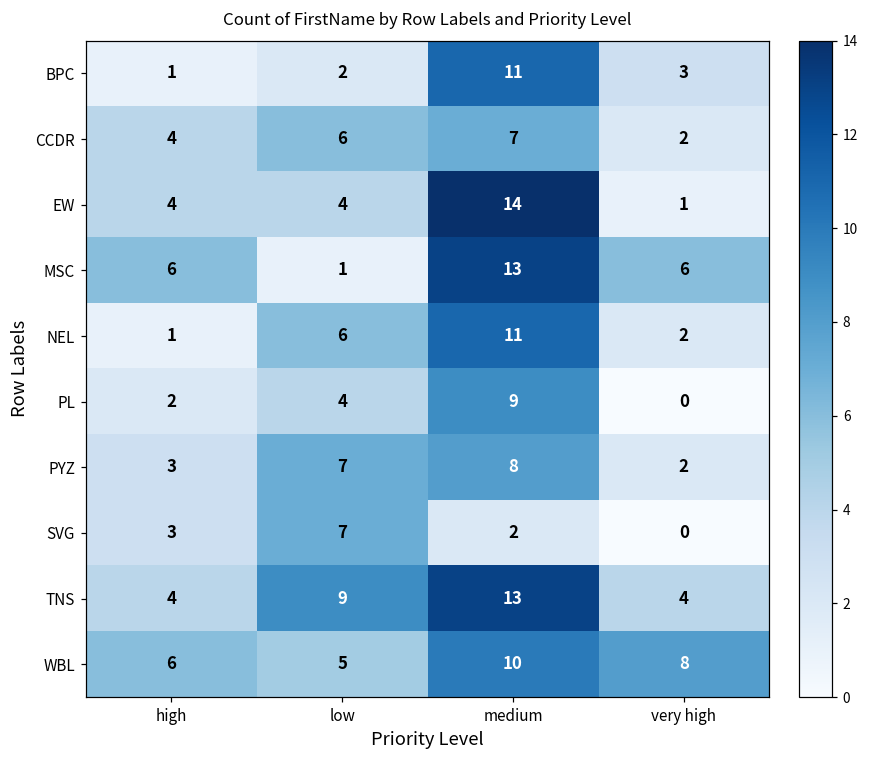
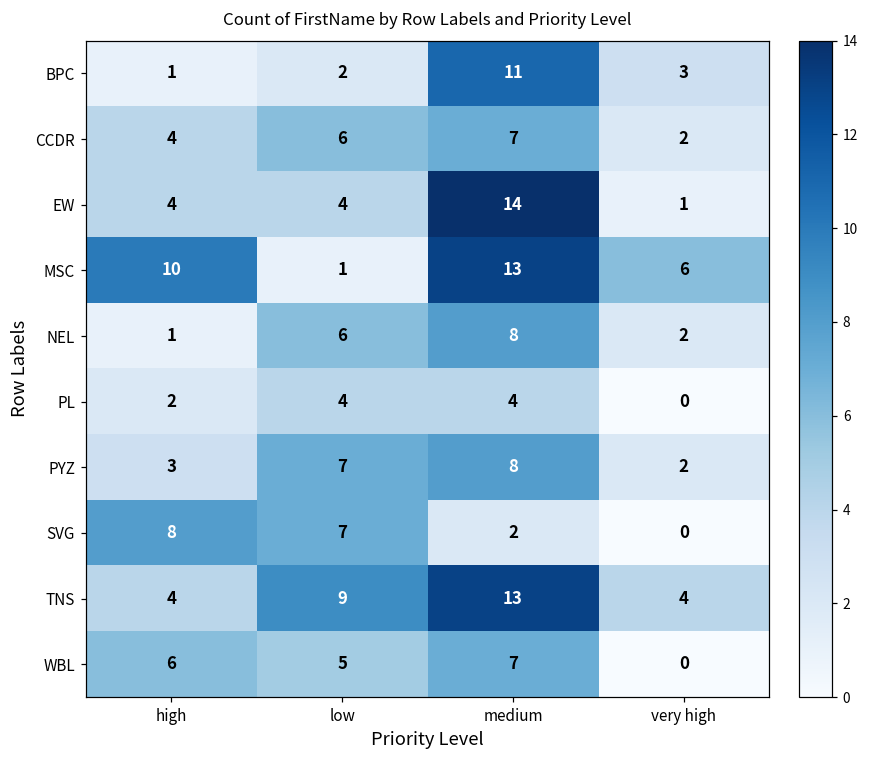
MSC, high: 6 -> 10
NEL, medium: 11 -> 8
PL, medium: 9 -> 4
SVG, high: 3 -> 8
WBL, medium: 10 -> 7
WBL, very high: 8 -> 0
